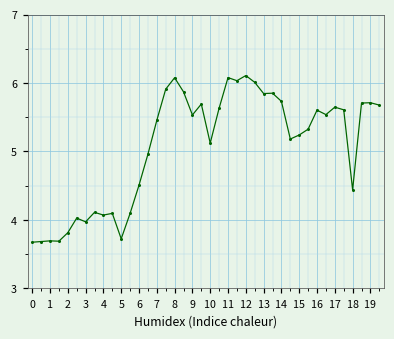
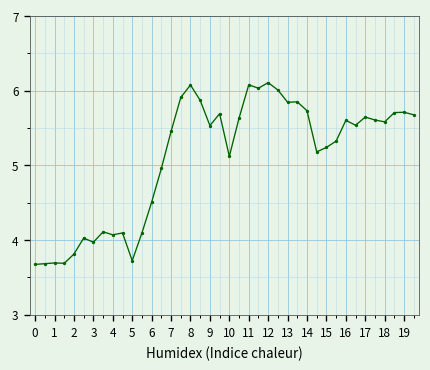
18: 4.4 -> 5.6
